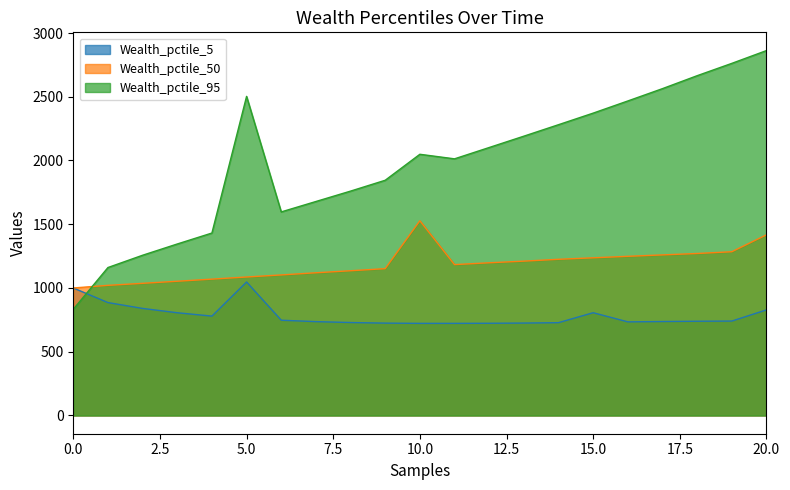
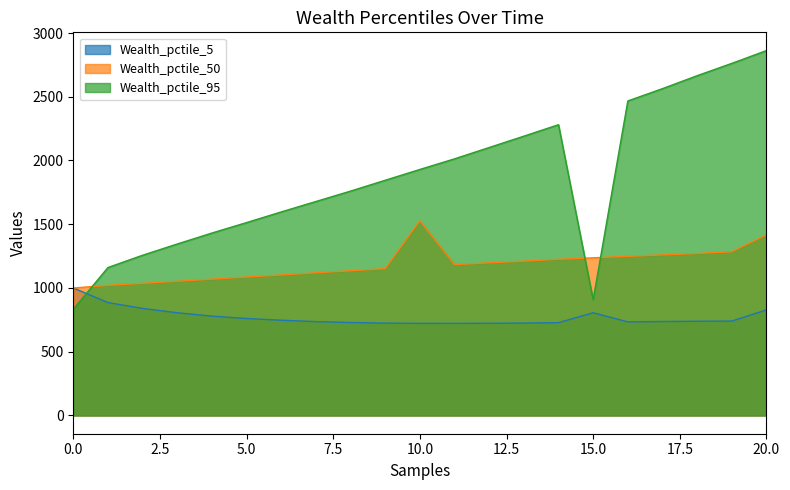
Wealth_pctile_5, 5.0: 1050 -> 760
Wealth_pctile_95, 5.0: 2500 -> 1510
Wealth_pctile_95, 10.0: 2050 -> 1930
Wealth_pctile_95, 15.0: 2370 -> 910
